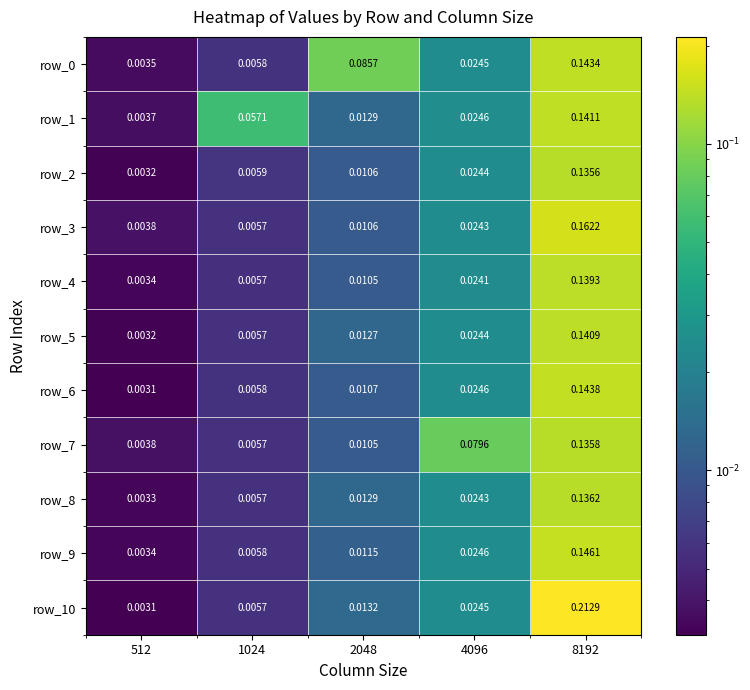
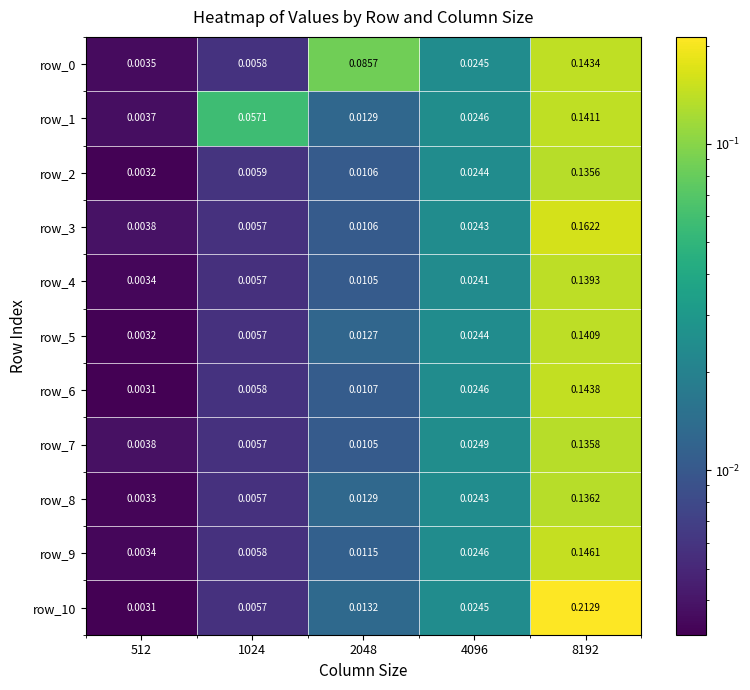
row_7, 4096: 0.0796 -> 0.0249
